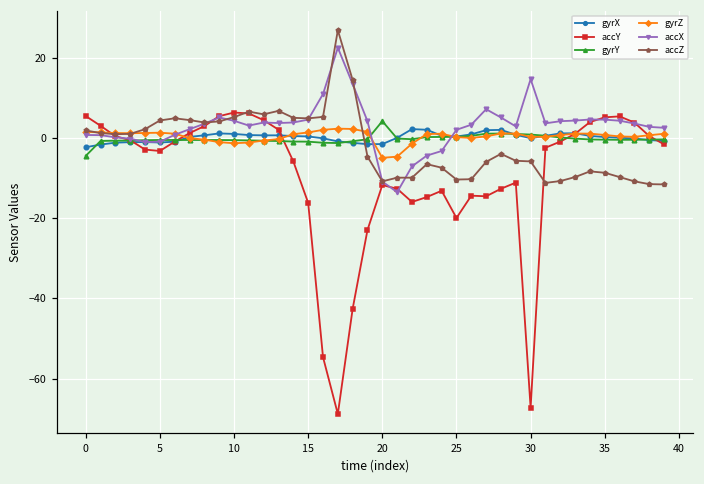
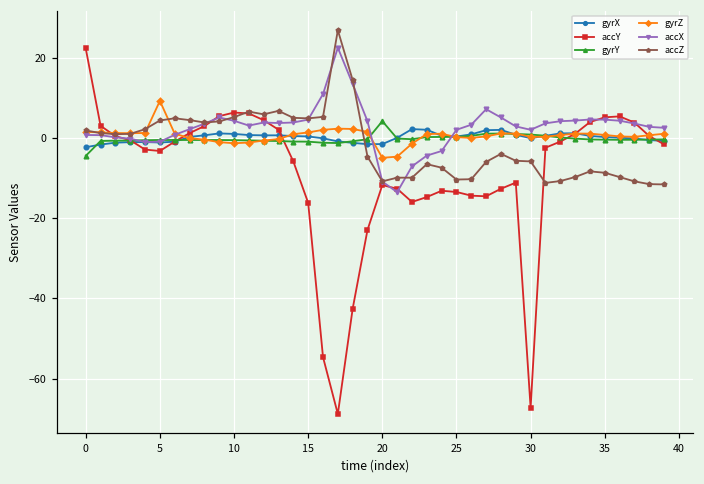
accY, 0: 5 -> 22
gyrZ, 5: 1 -> 9
accY, 25: -20 -> -13
accX, 30: 15 -> 2
